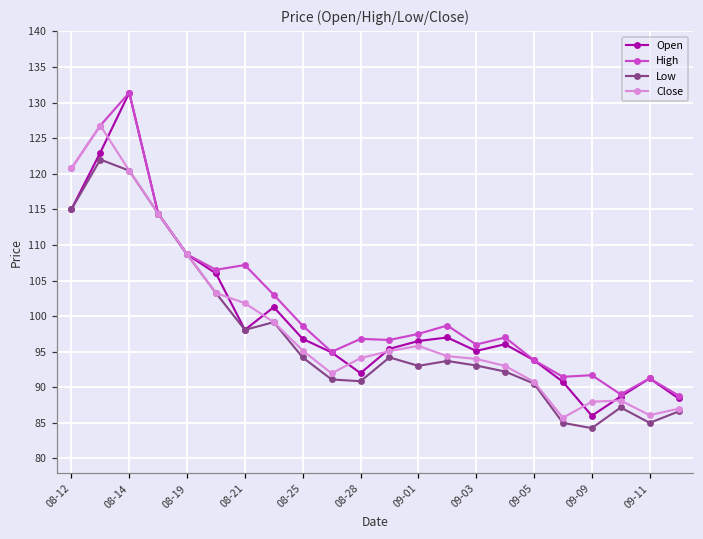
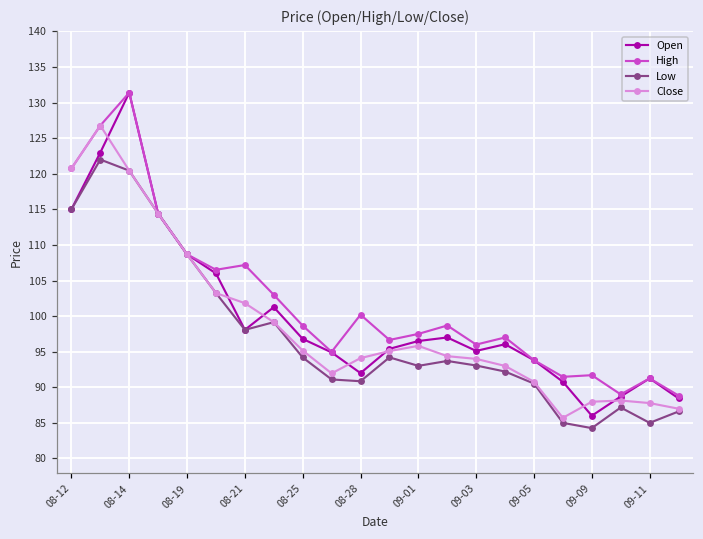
High, 08-28: 97 -> 100
Close, 09-11: 86 -> 88
